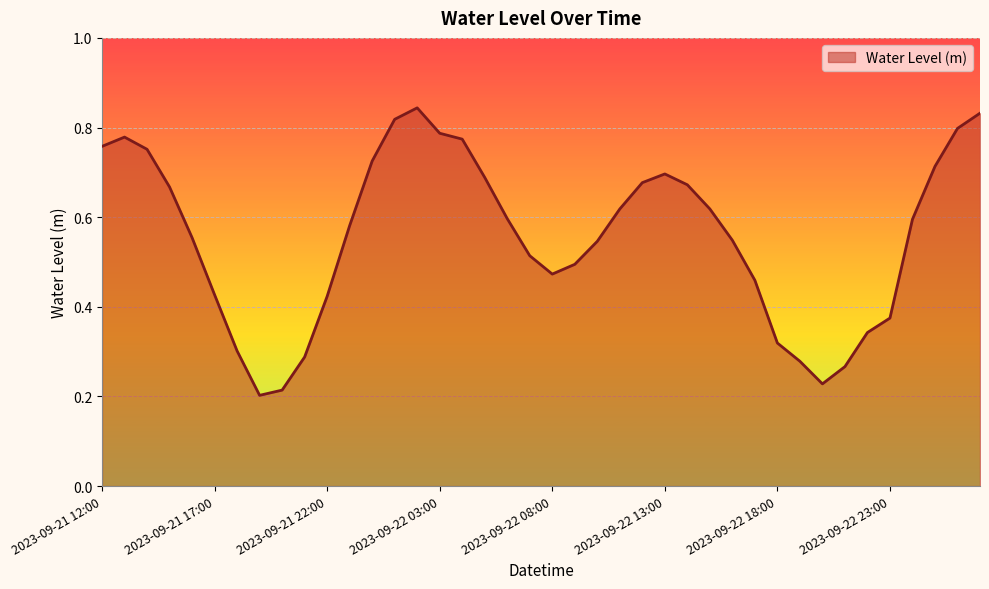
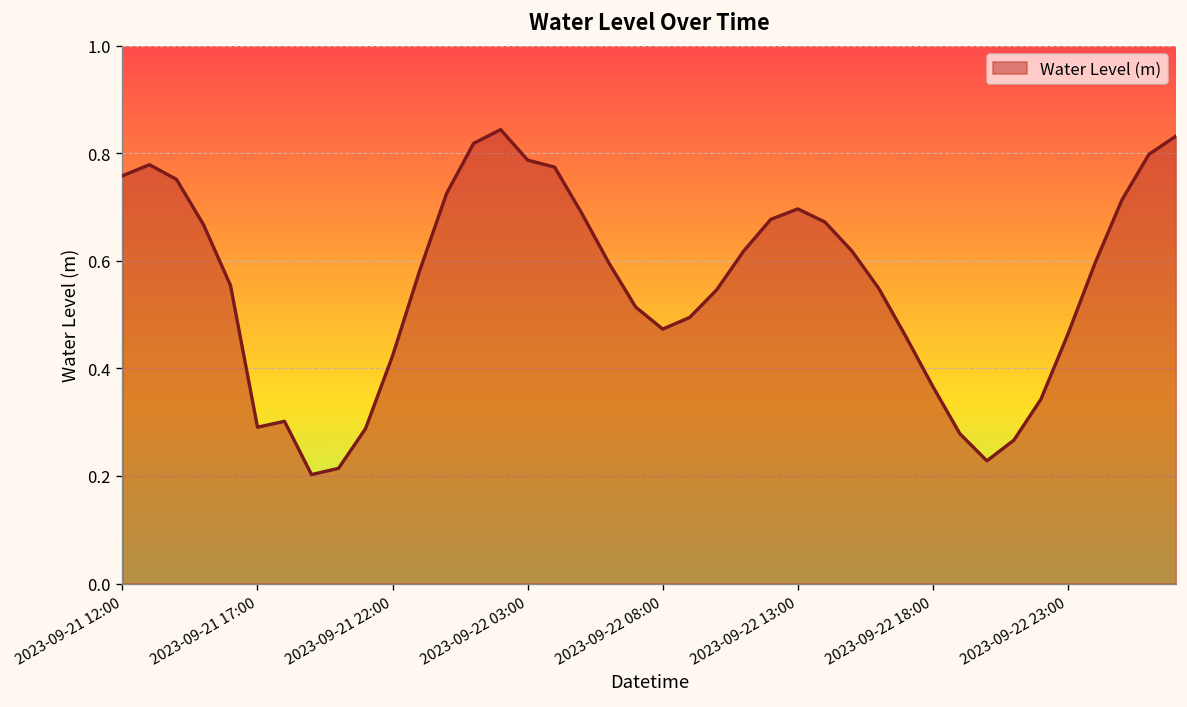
2023-09-21 17:00: 0.43 -> 0.29
2023-09-22 18:00: 0.32 -> 0.37
2023-09-22 23:00: 0.37 -> 0.46
